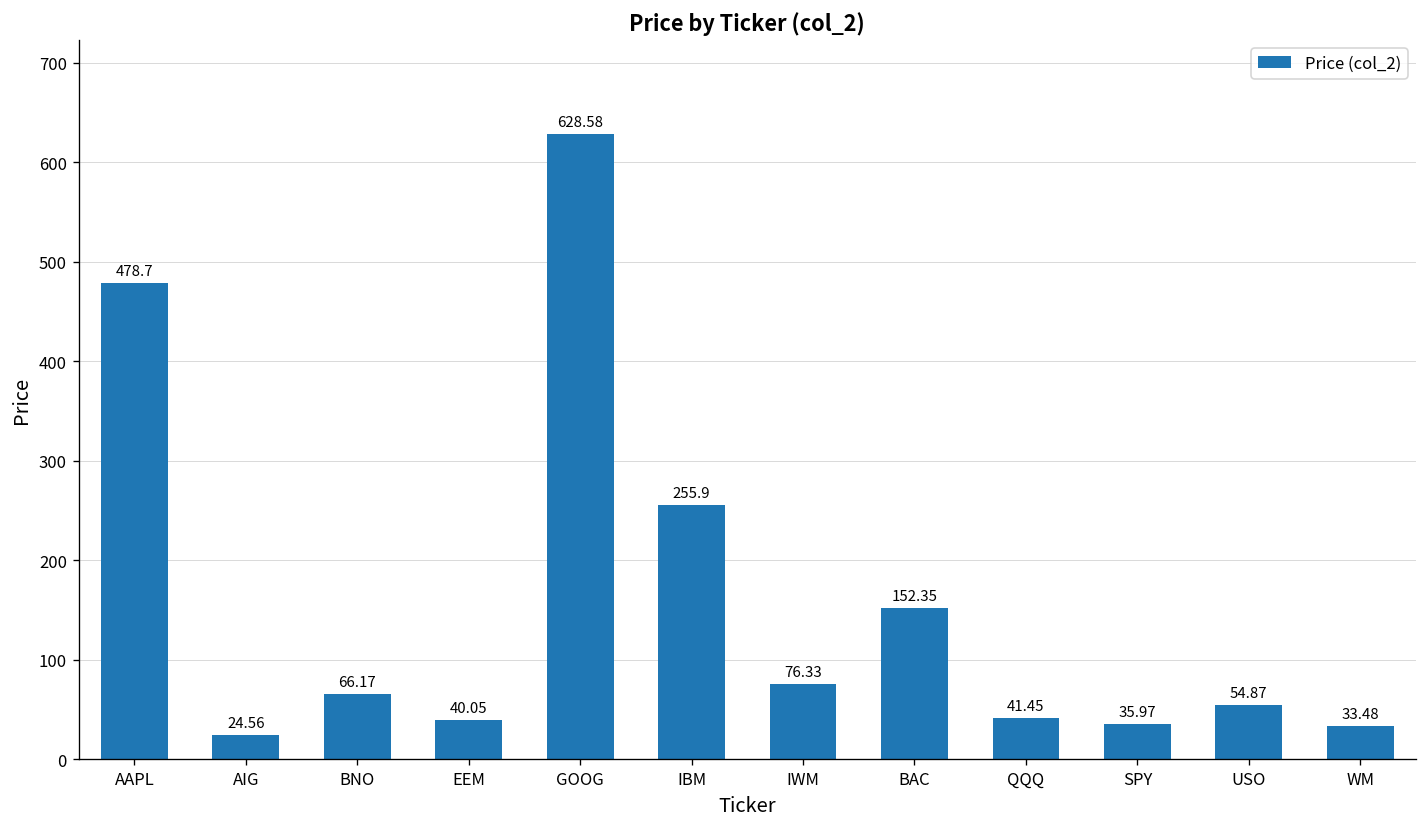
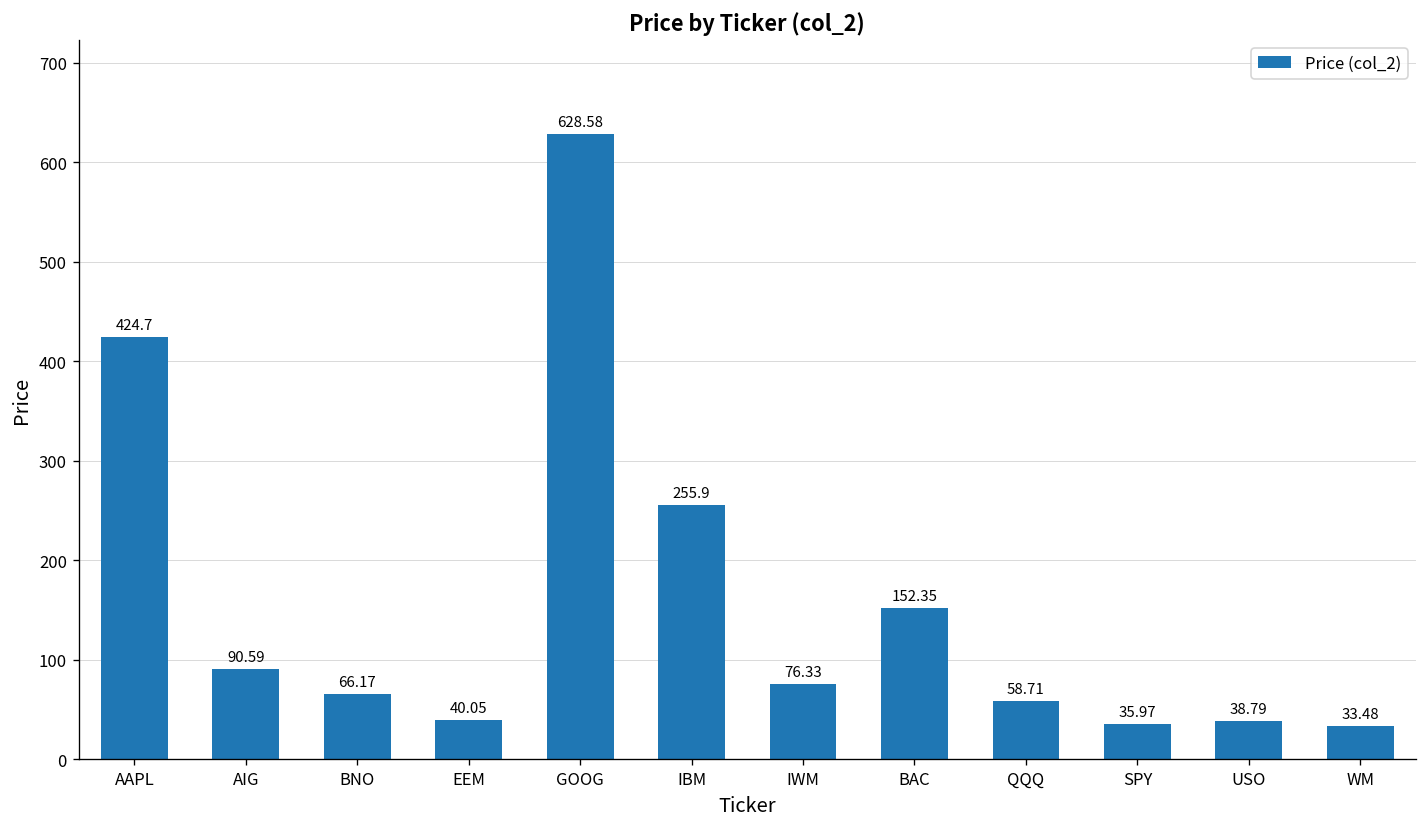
AAPL: 478.7 -> 424.7
AIG: 24.56 -> 90.59
QQQ: 41.45 -> 58.71
USO: 54.87 -> 38.79
